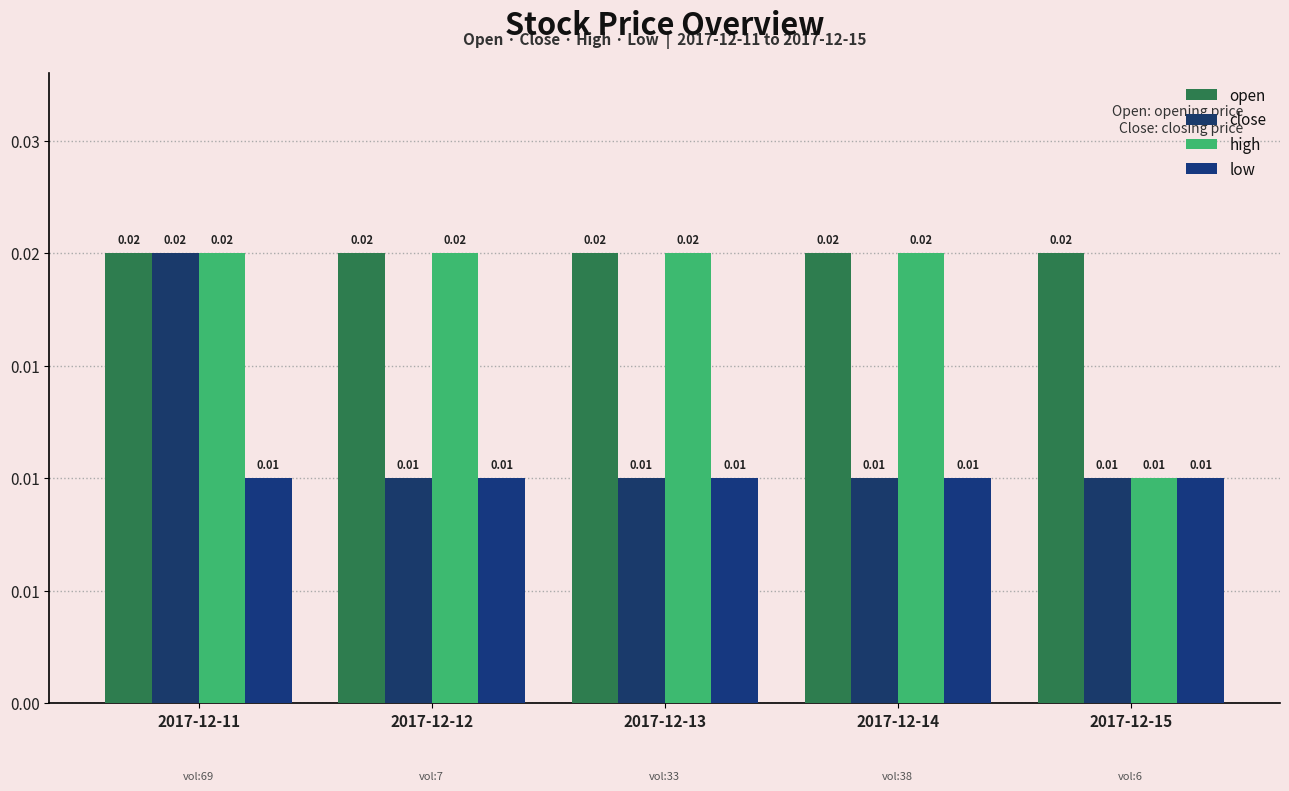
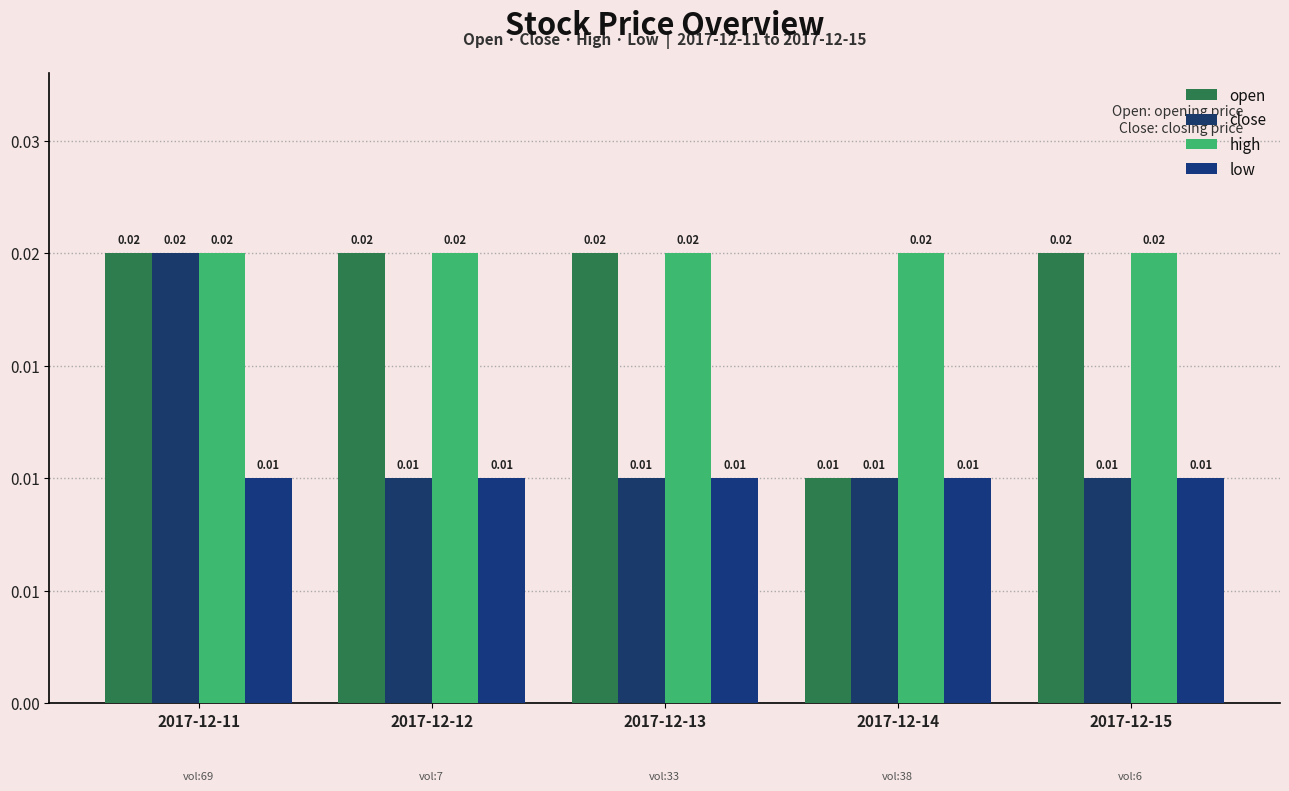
open, 2017-12-14: 0.02 -> 0.01
high, 2017-12-15: 0.01 -> 0.02
